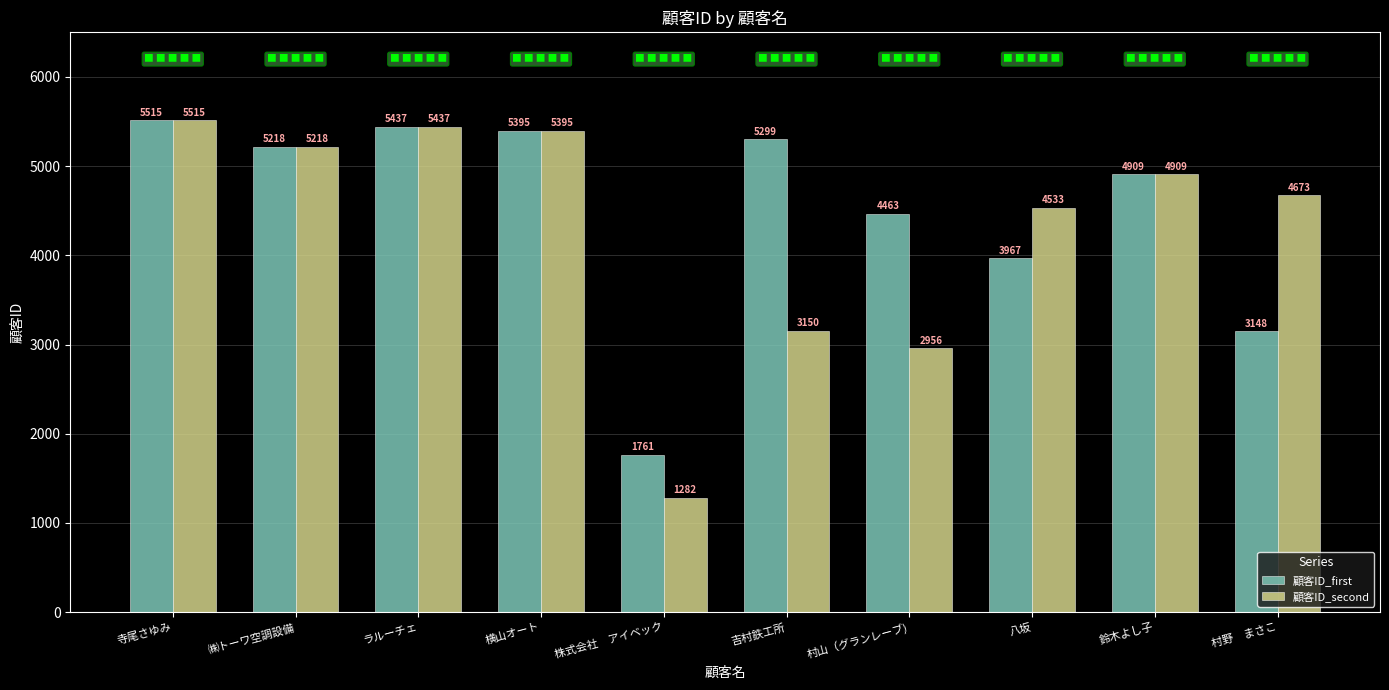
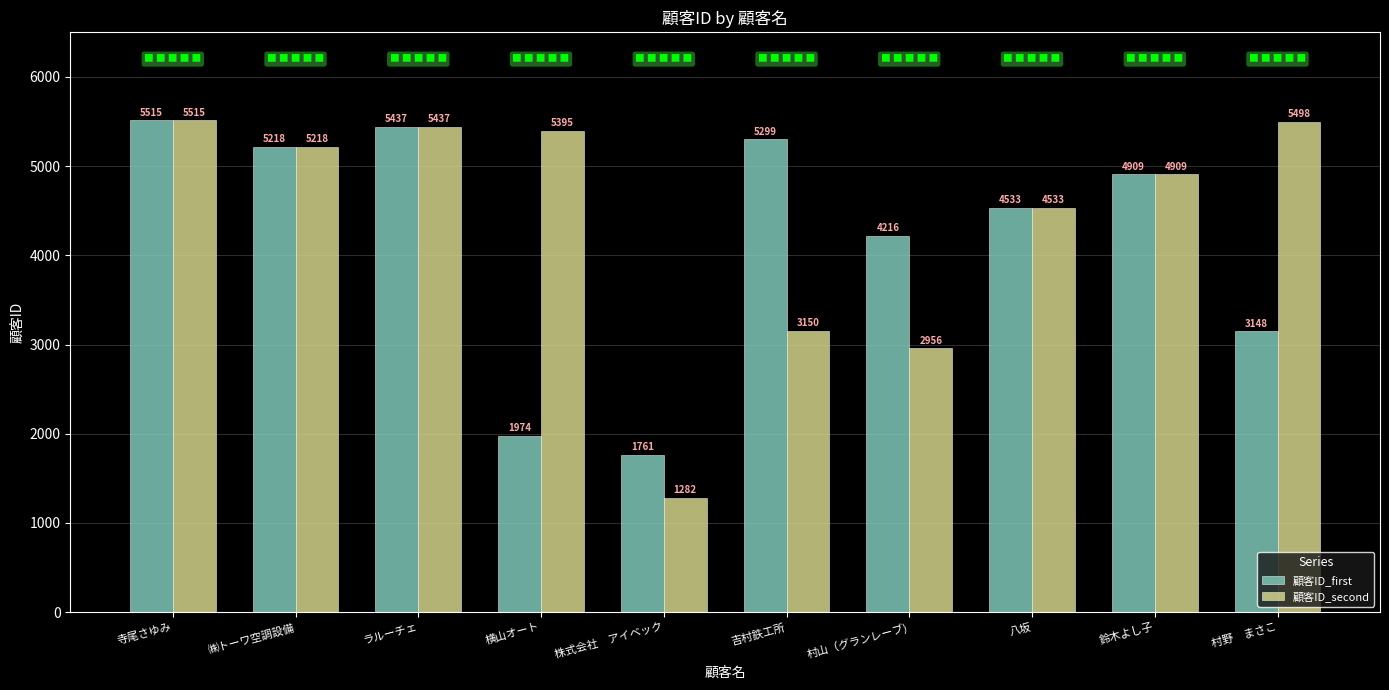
顧客ID_first, 横山オート: 5395 -> 1974
顧客ID_first, 村山（グランレーブ): 4463 -> 4216
顧客ID_first, 八坂: 3967 -> 4533
顧客ID_second, 村野 まさこ: 4673 -> 5498
